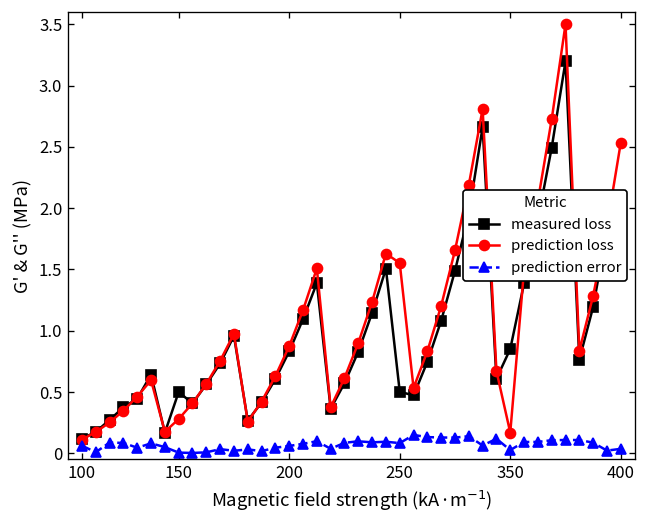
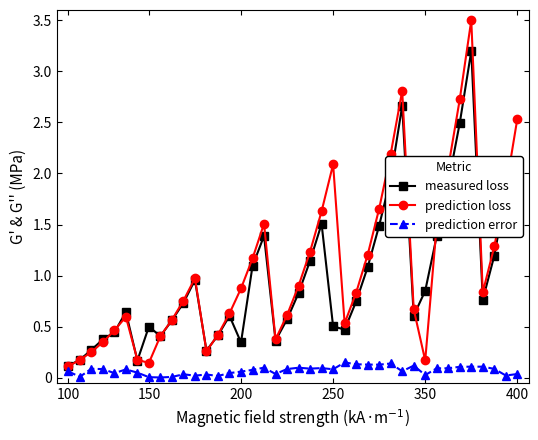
prediction loss, 150: 0.28 -> 0.15
measured loss, 200: 0.83 -> 0.35
prediction loss, 250: 1.55 -> 2.09
